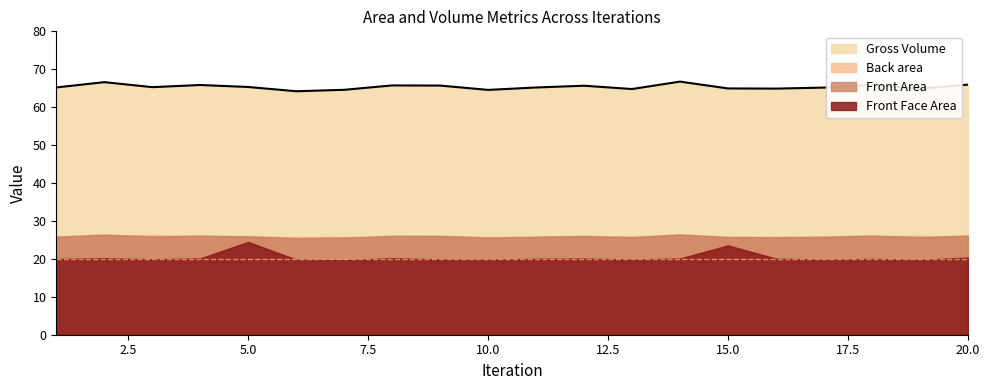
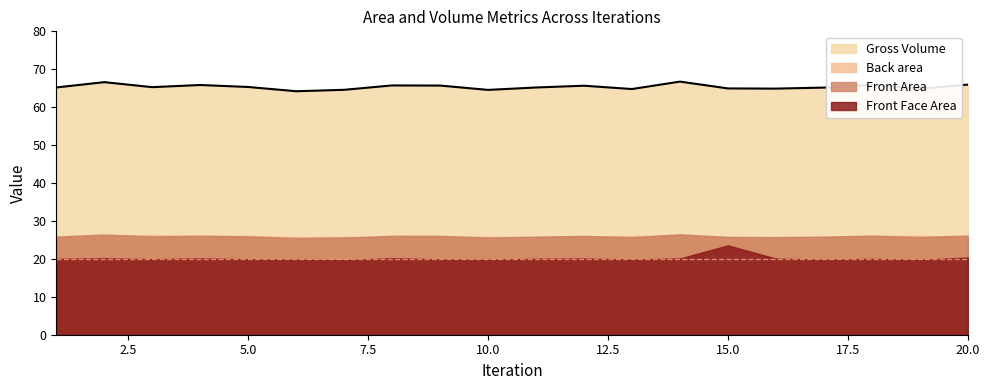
Front Face Area, 5.0: 24 -> 20
